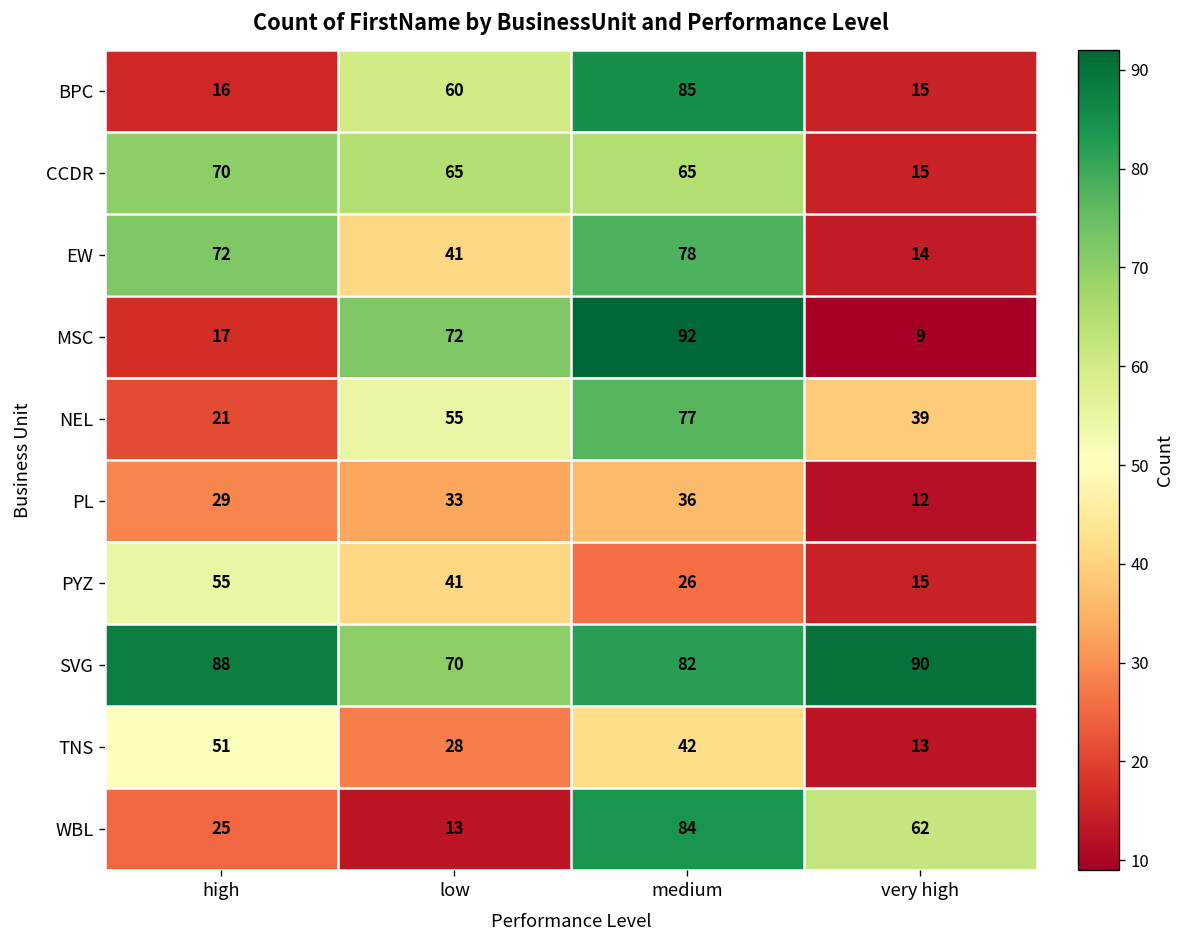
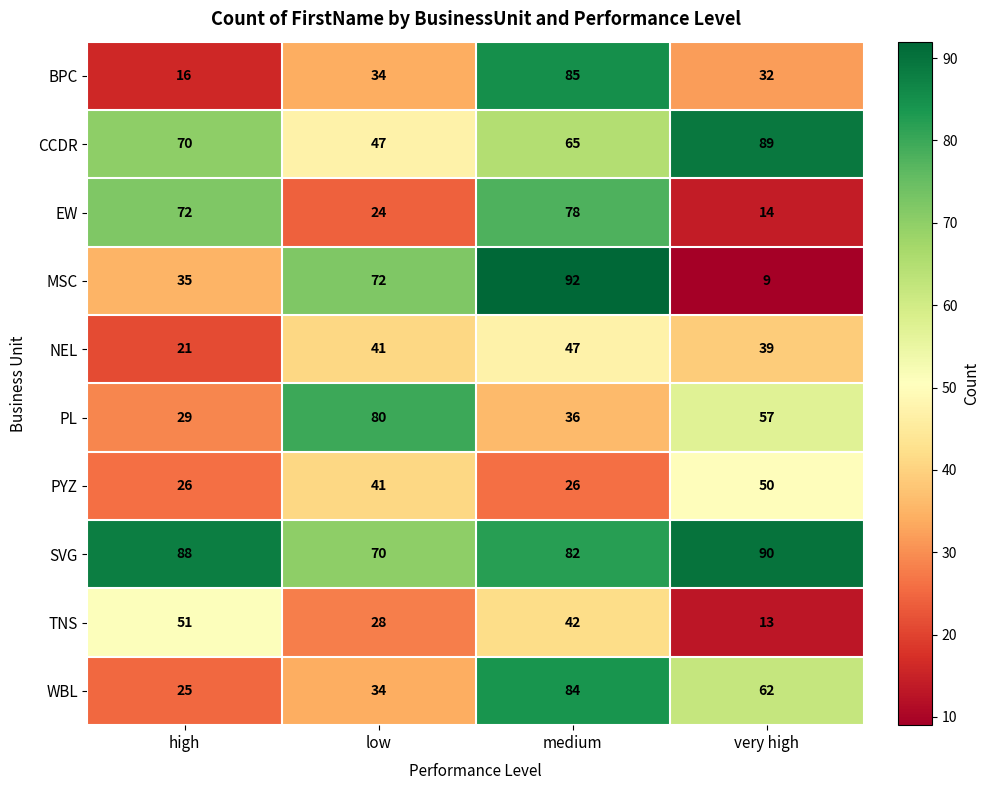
BPC, low: 60 -> 34
BPC, very high: 15 -> 32
CCDR, low: 65 -> 47
CCDR, very high: 15 -> 89
EW, low: 41 -> 24
MSC, high: 17 -> 35
NEL, low: 55 -> 41
NEL, medium: 77 -> 47
PL, low: 33 -> 80
PL, very high: 12 -> 57
PYZ, high: 55 -> 26
PYZ, very high: 15 -> 50
WBL, low: 13 -> 34
